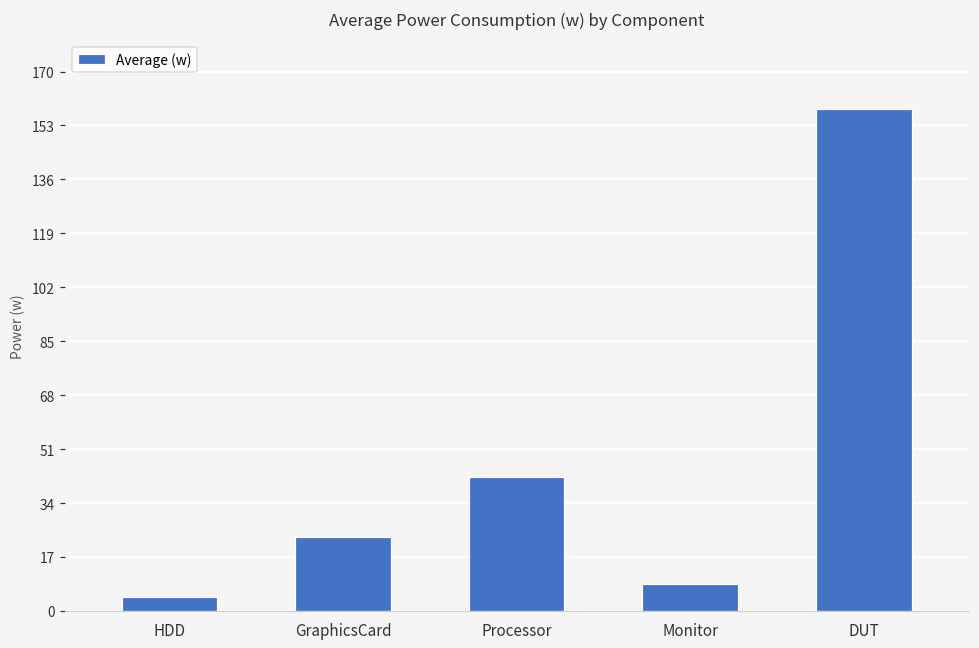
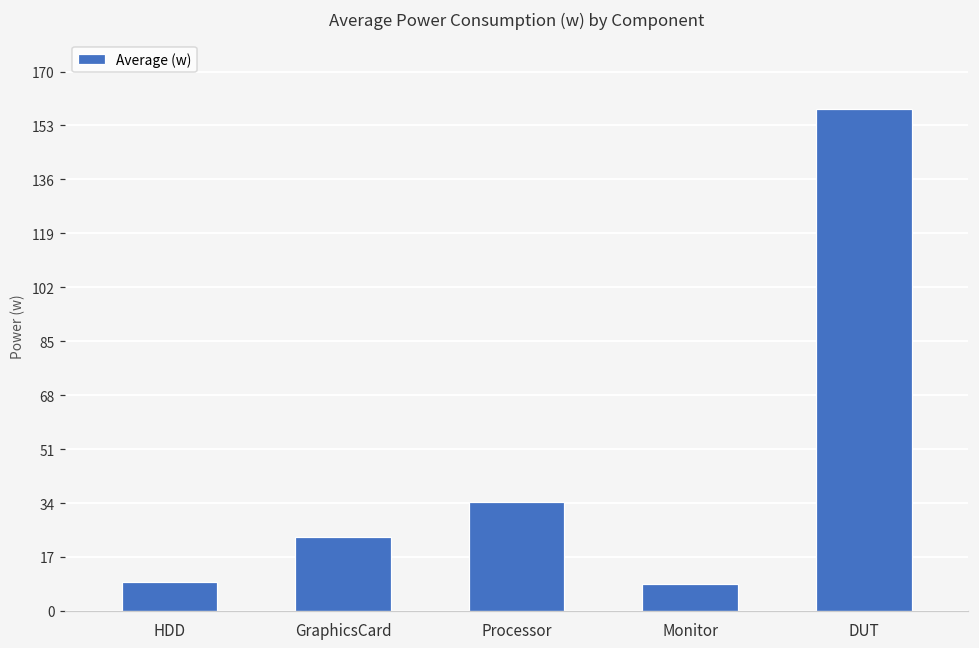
HDD: 4 -> 9
Processor: 42 -> 34
